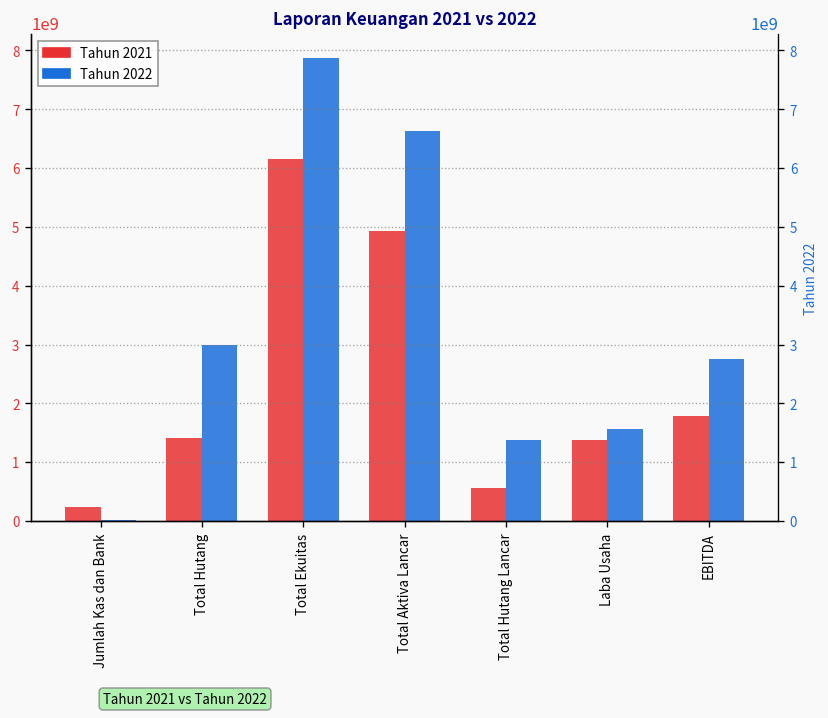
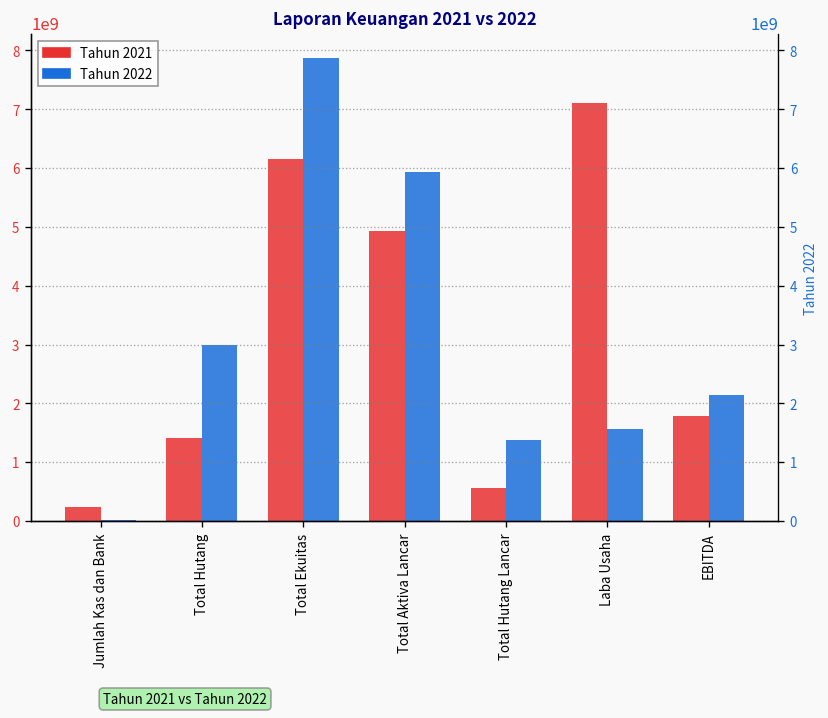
Tahun 2022, Total Aktiva Lancar: 6600000000 -> 5900000000
Tahun 2021, Laba Usaha: 1400000000 -> 7100000000
Tahun 2022, EBITDA: 2800000000 -> 2100000000
